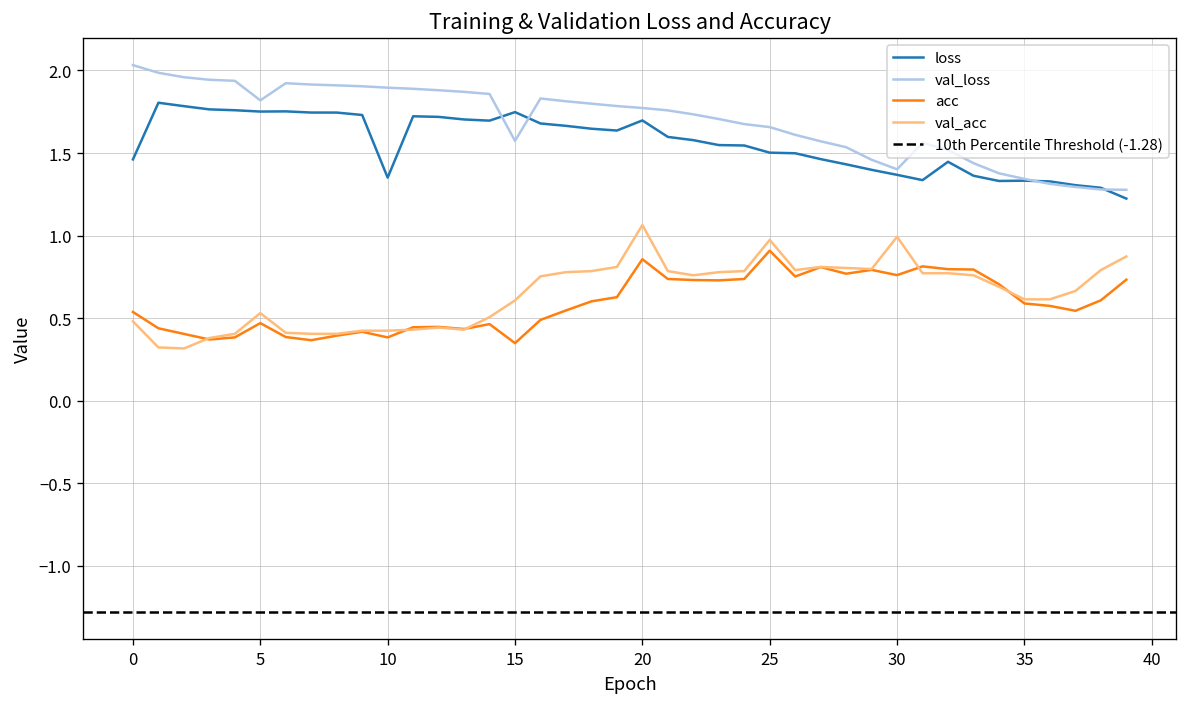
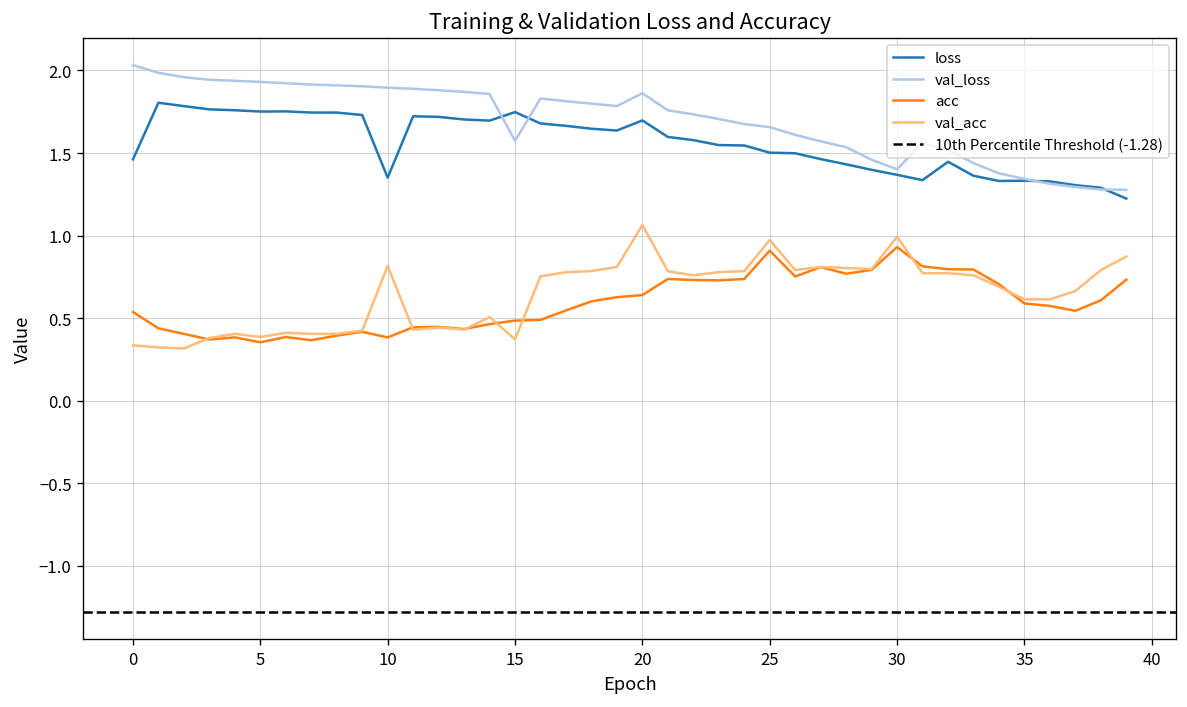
val_acc, 0: 0.48 -> 0.34
val_loss, 5: 1.82 -> 1.93
acc, 5: 0.47 -> 0.35
val_acc, 5: 0.53 -> 0.39
val_acc, 10: 0.42 -> 0.82
acc, 15: 0.35 -> 0.49
val_acc, 15: 0.61 -> 0.37
val_loss, 20: 1.77 -> 1.86
acc, 20: 0.86 -> 0.64
acc, 30: 0.76 -> 0.93
